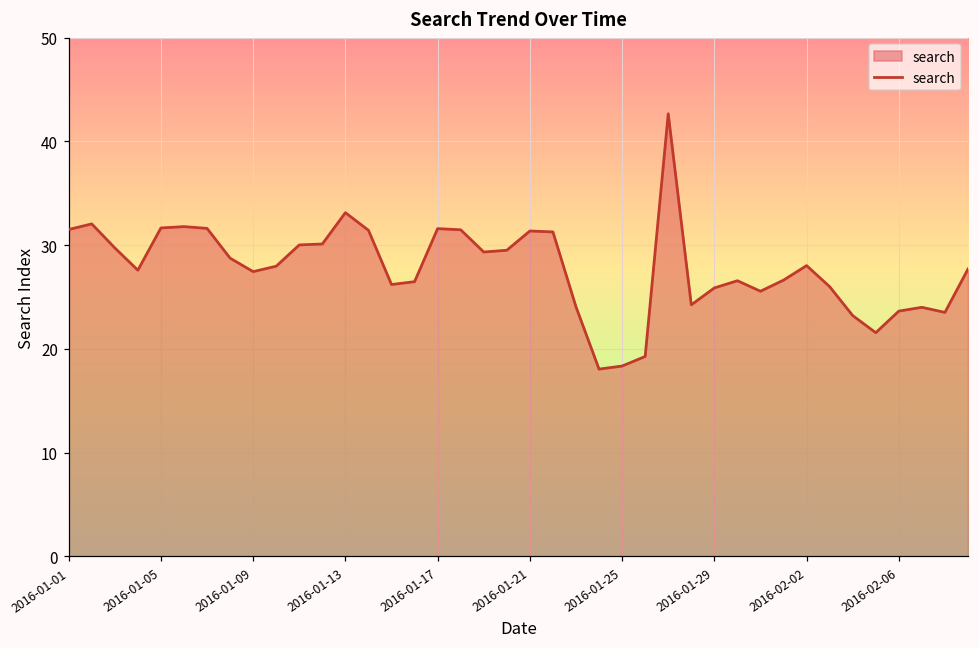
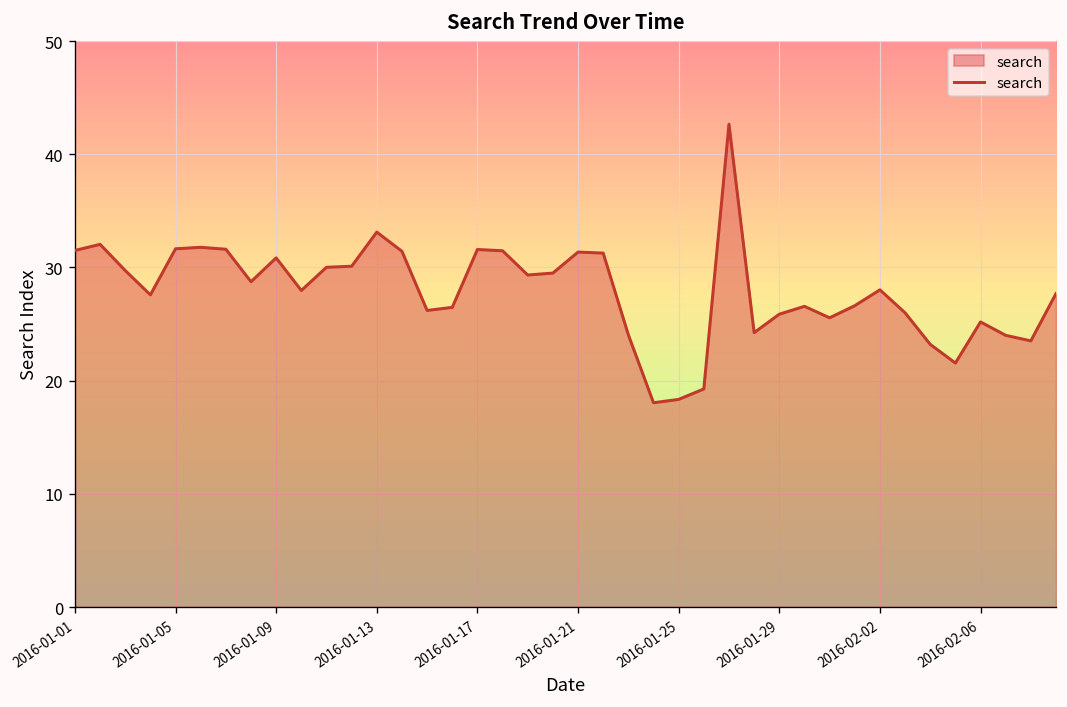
2016-01-09: 27 -> 31
2016-02-06: 24 -> 25
